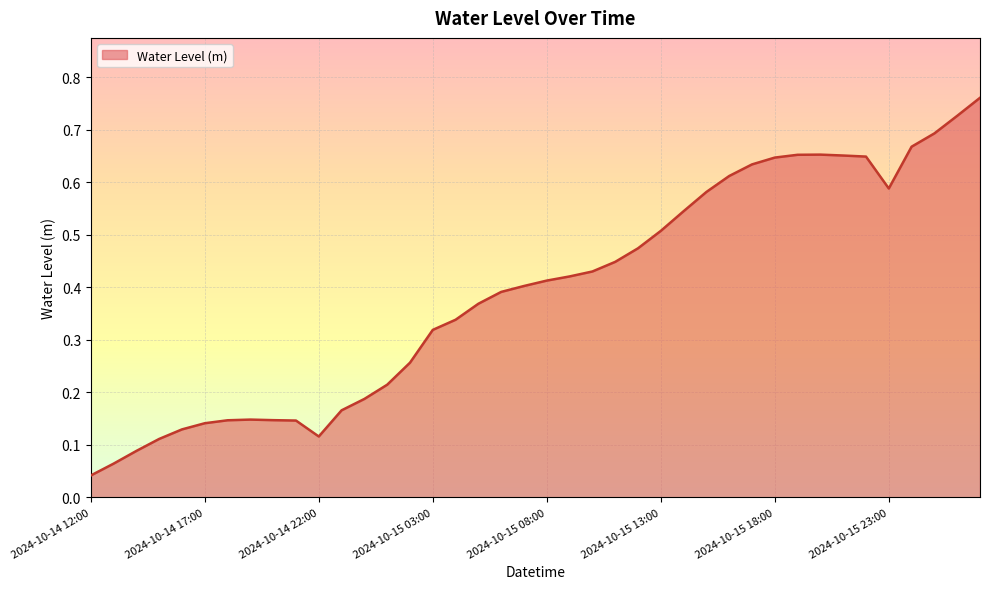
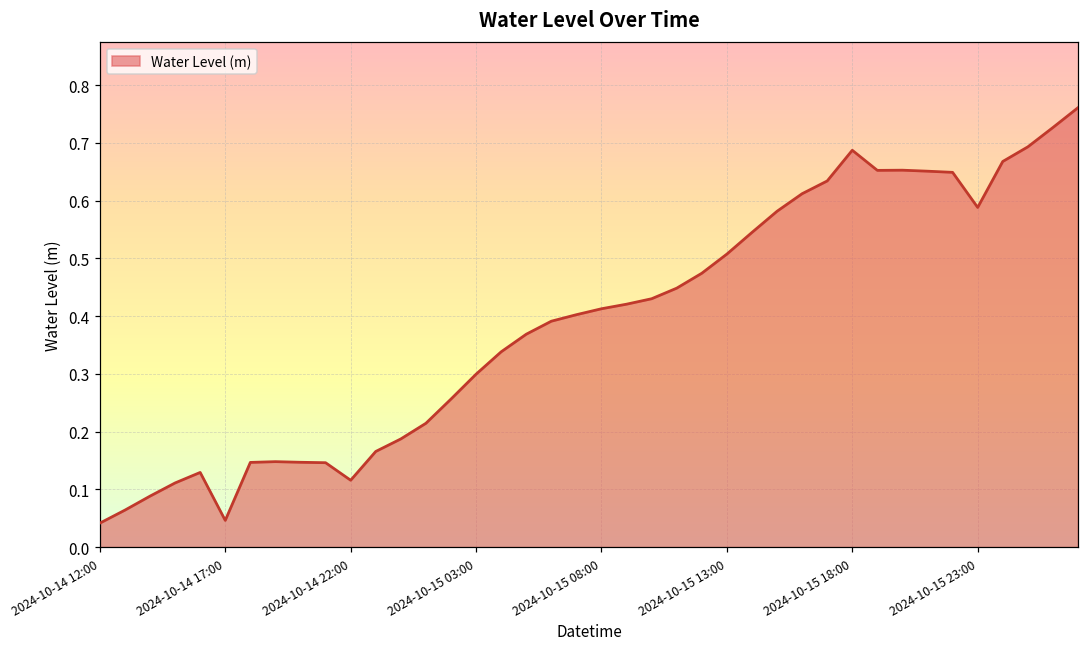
2024-10-14 17:00: 0.14 -> 0.05
2024-10-15 03:00: 0.32 -> 0.30
2024-10-15 18:00: 0.65 -> 0.69
